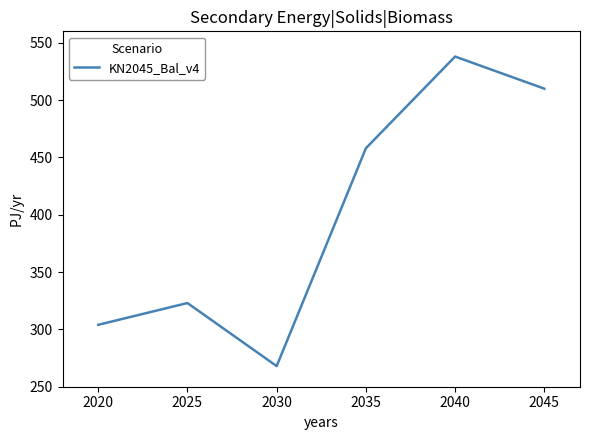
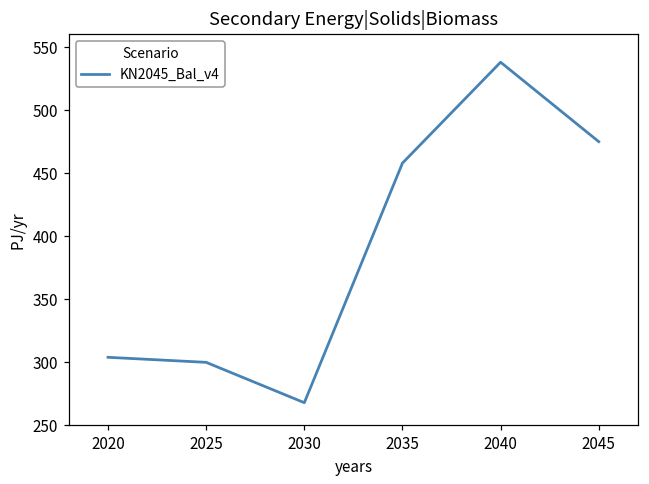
2025: 323 -> 300
2045: 510 -> 475
